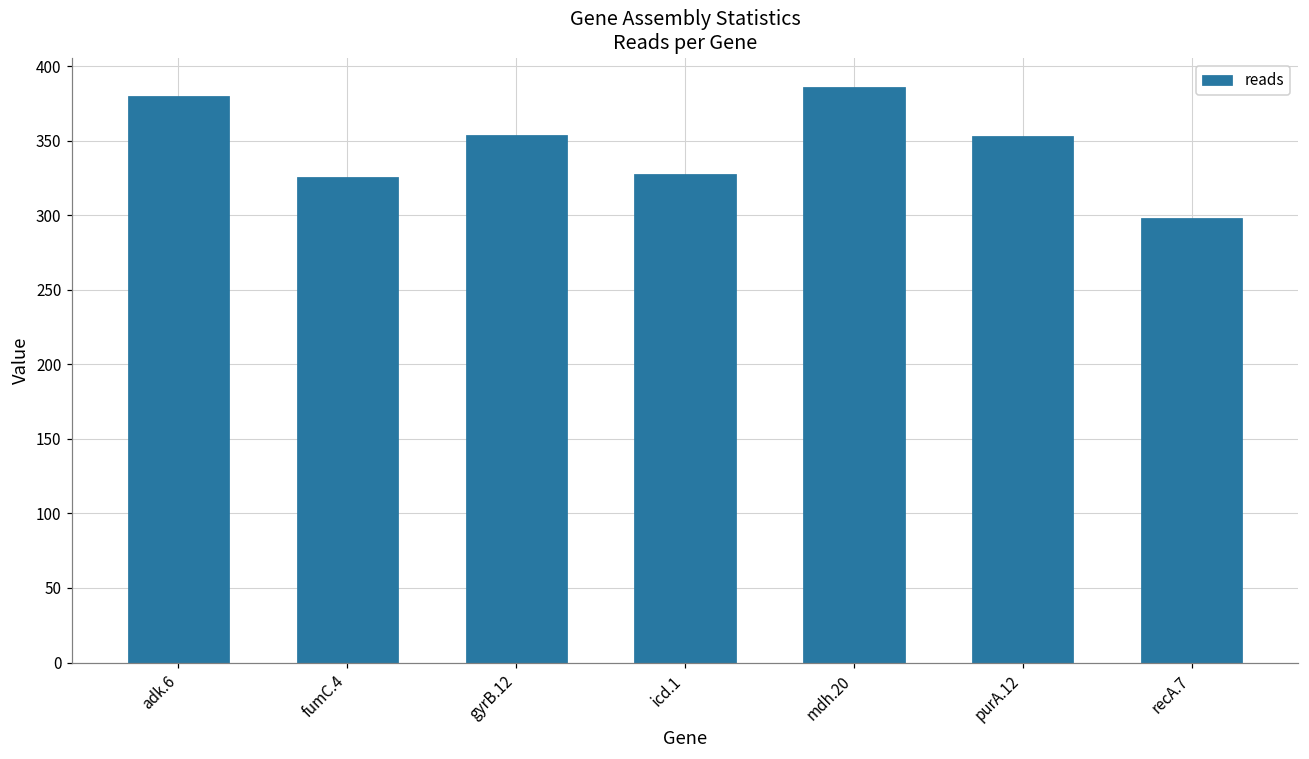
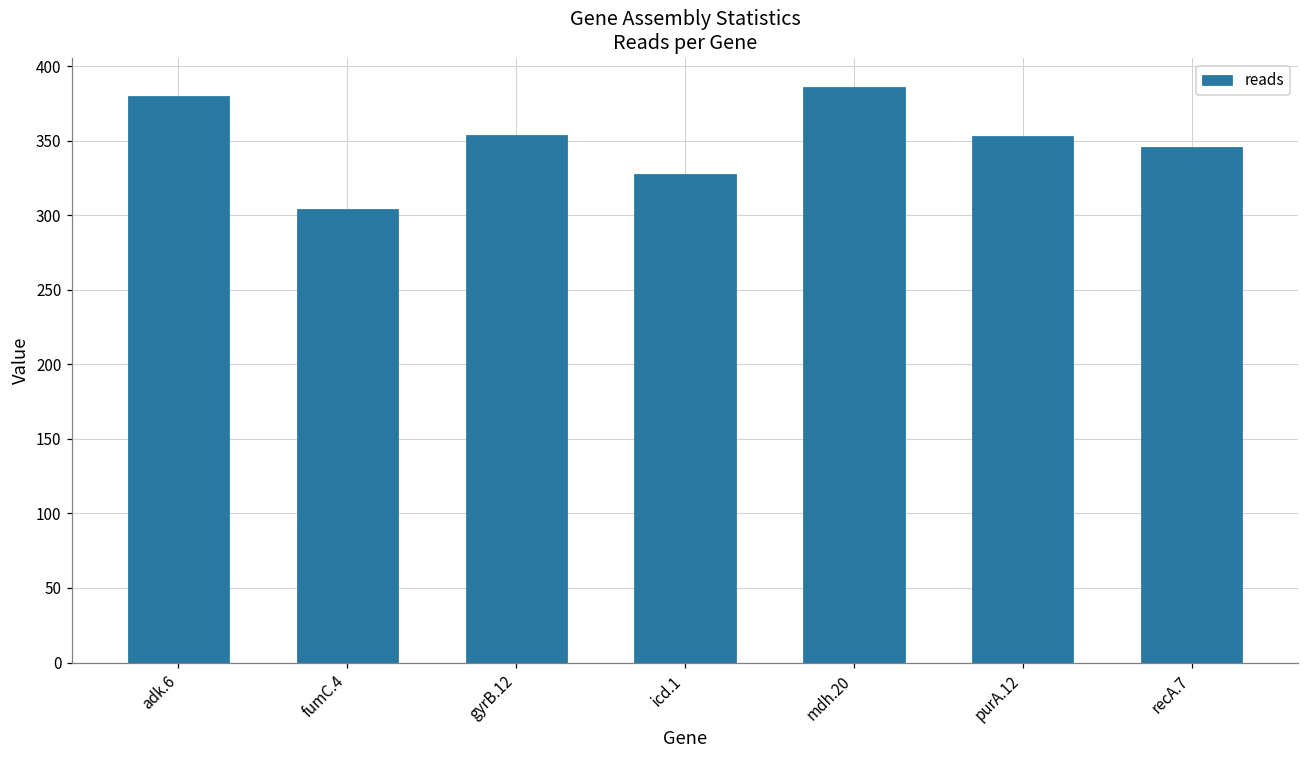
fumC.4: 326 -> 304
recA.7: 298 -> 346
